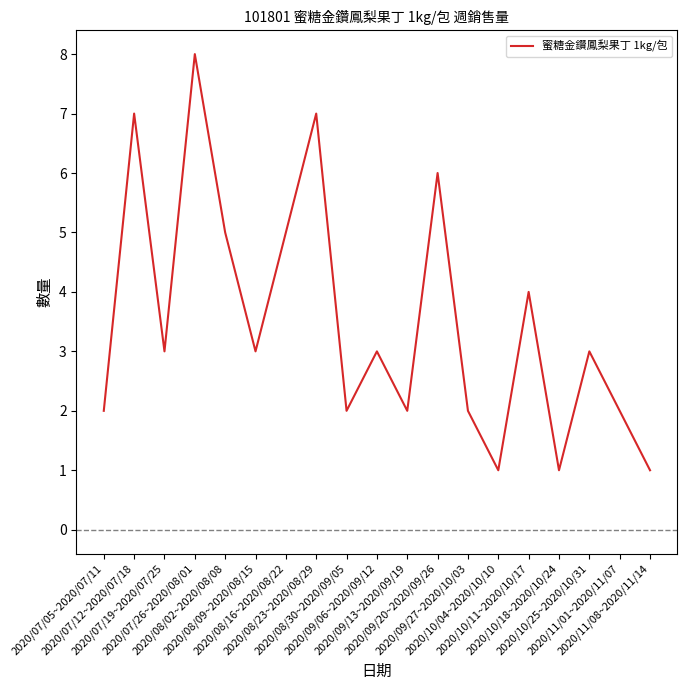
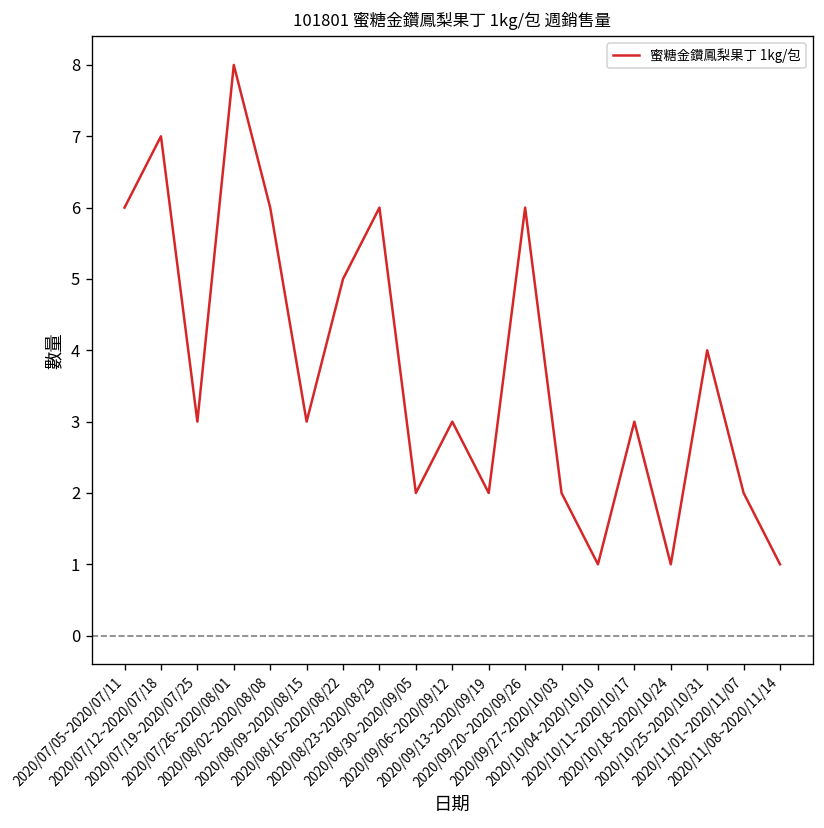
2020/07/05~2020/07/11: 2 -> 6
2020/08/02~2020/08/08: 5 -> 6
2020/08/23~2020/08/29: 7 -> 6
2020/10/11~2020/10/17: 4 -> 3
2020/10/25~2020/10/31: 3 -> 4
